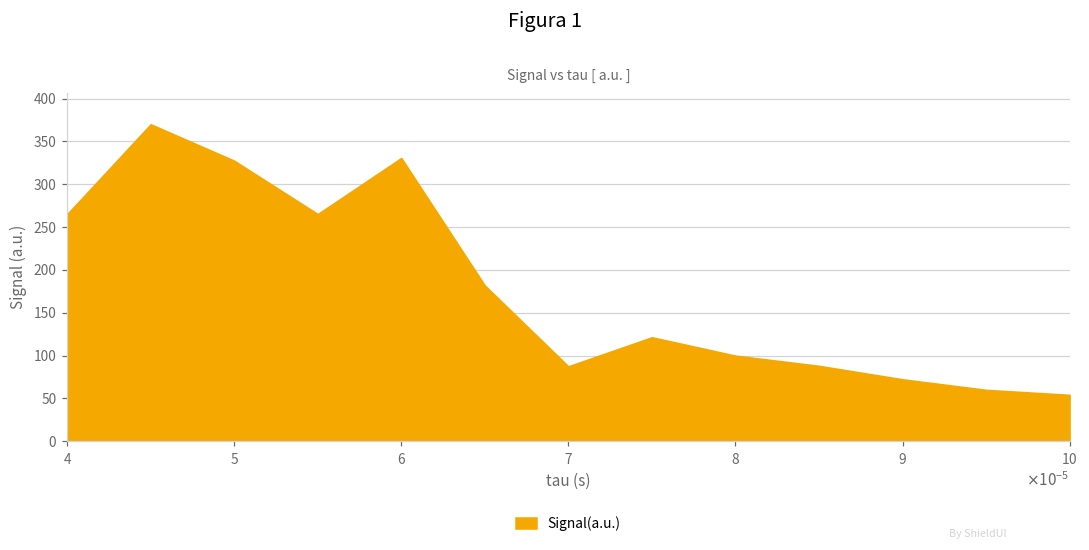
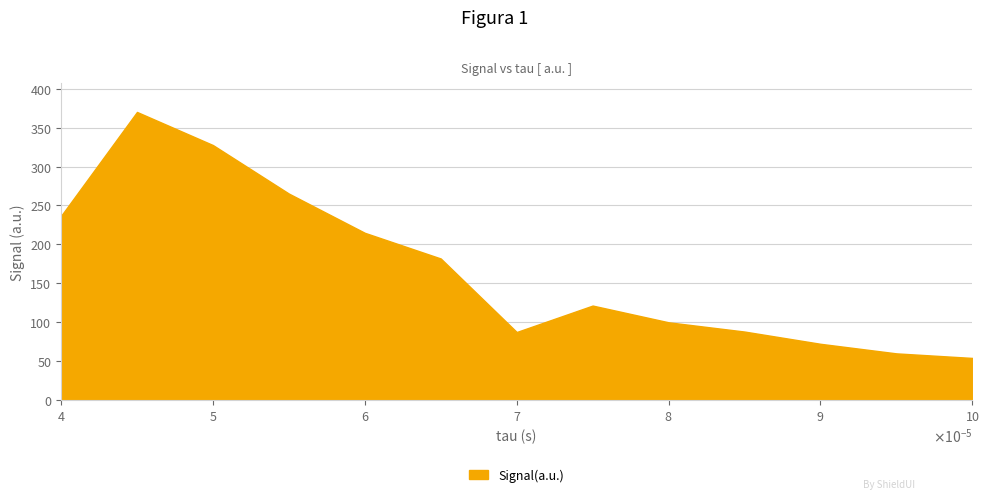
4: 270 -> 240
6: 330 -> 210
